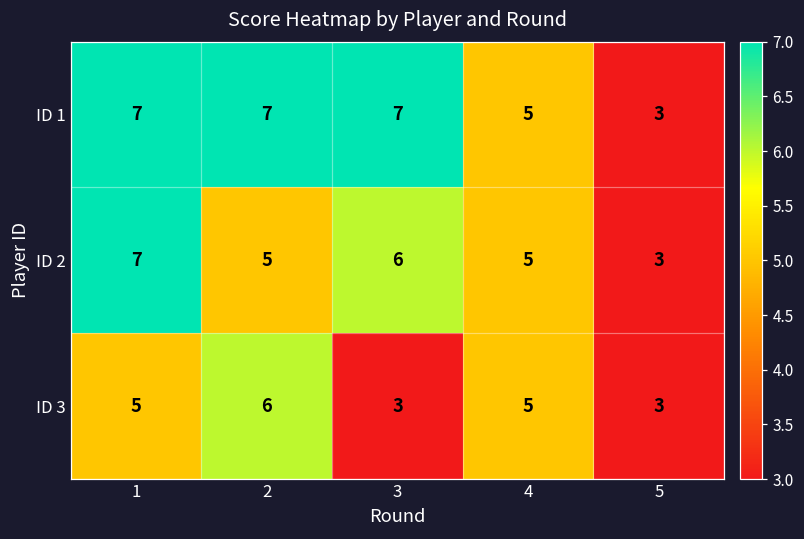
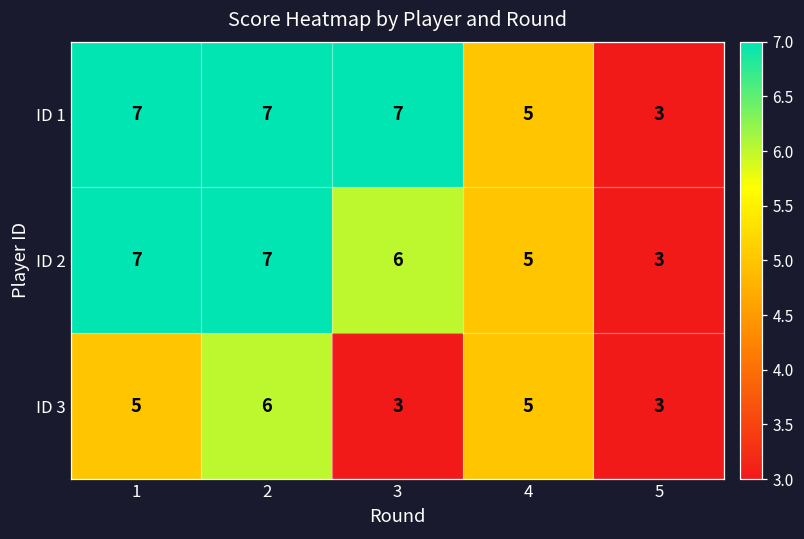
ID 2, 2: 5 -> 7
